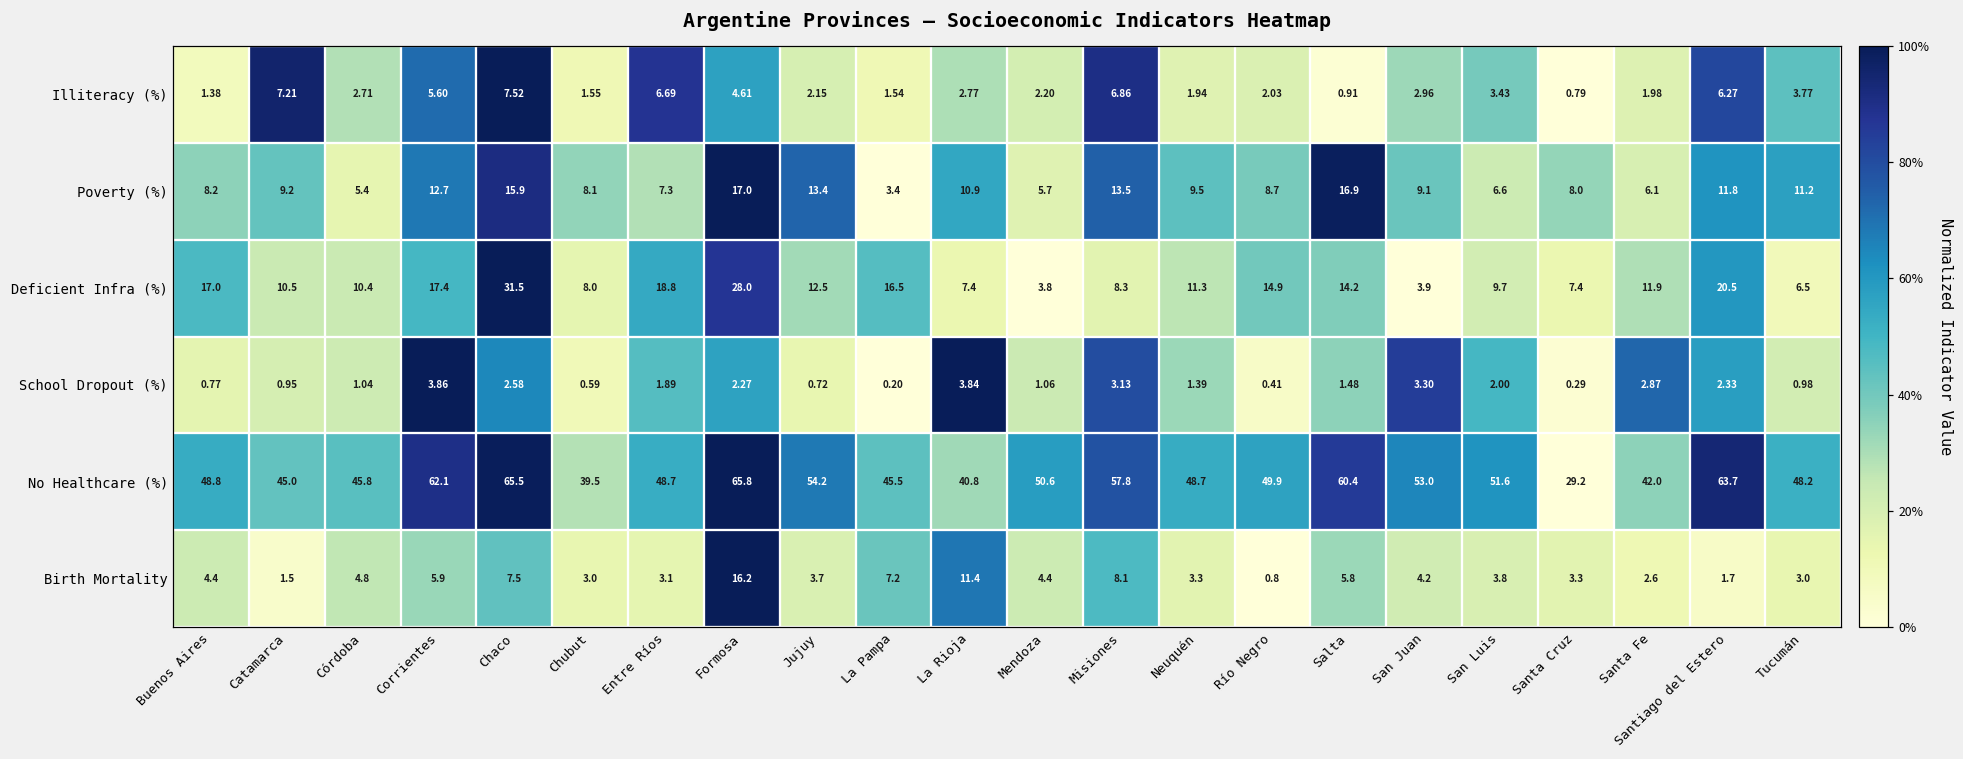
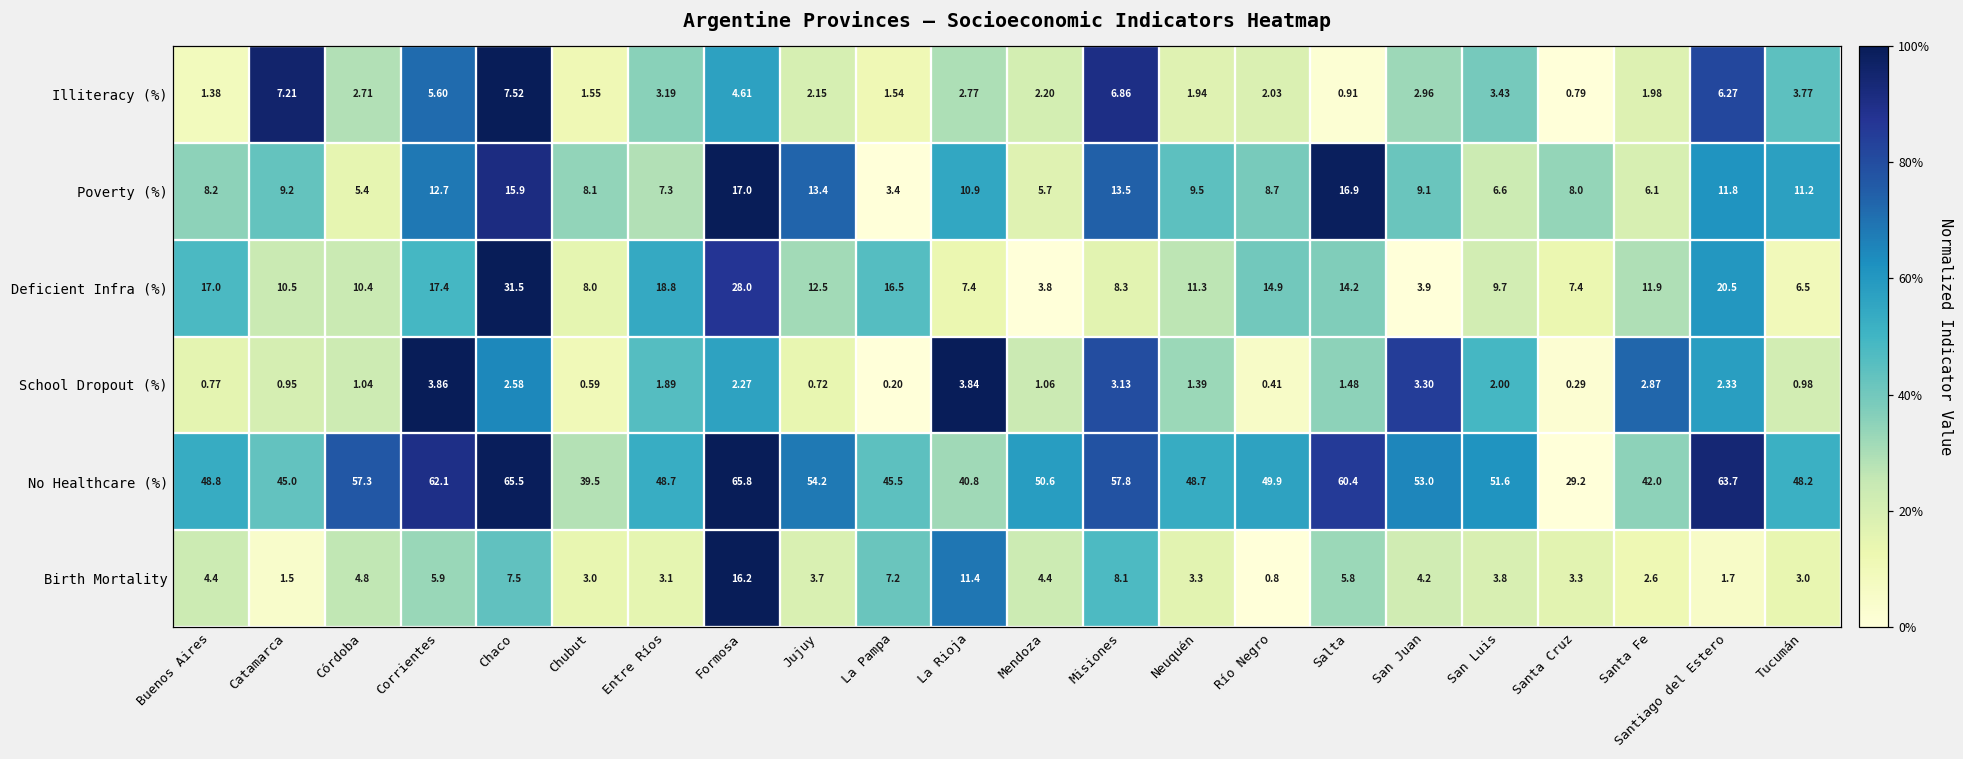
Illiteracy (%), Entre Ríos: 6.69 -> 3.19
No Healthcare (%), Córdoba: 45.8 -> 57.3
